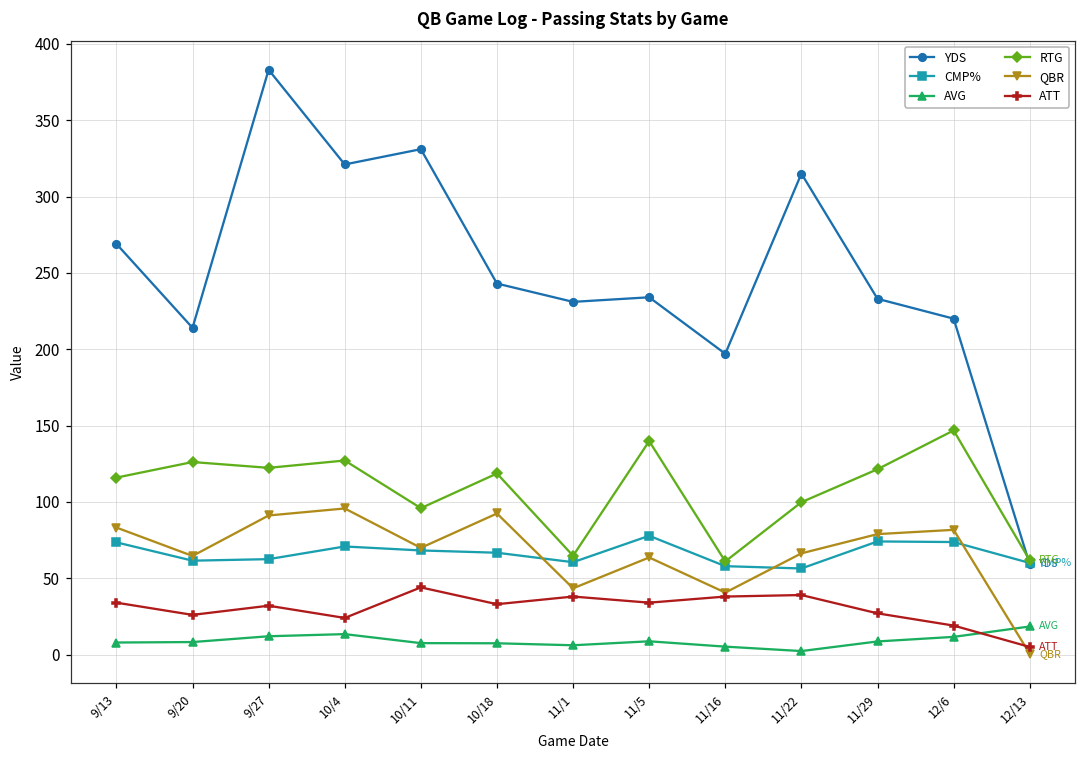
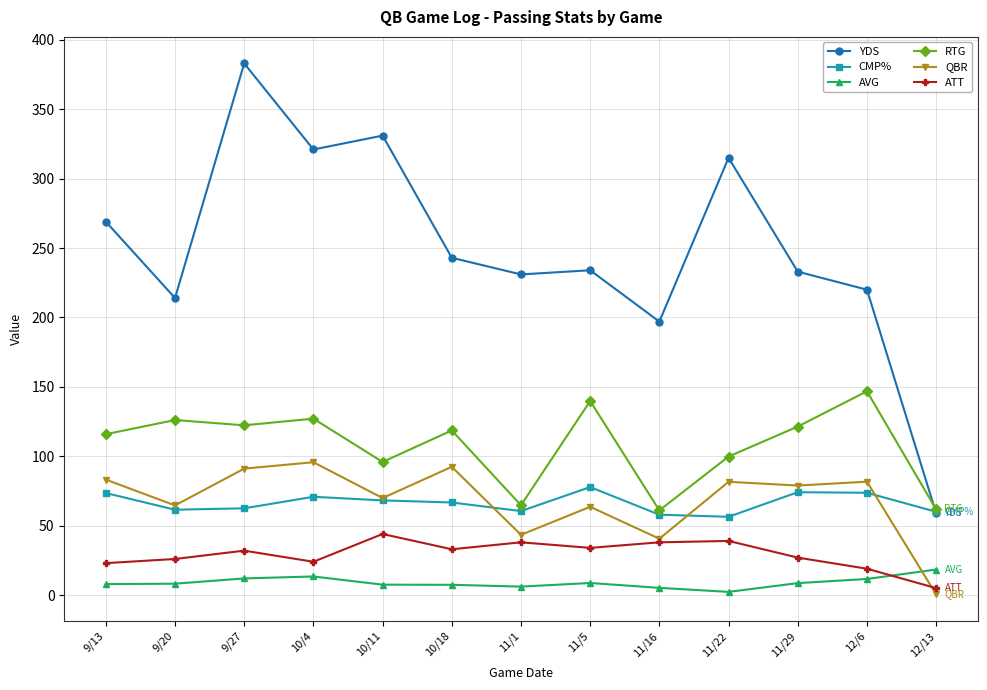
ATT, 9/13: 34 -> 23
QBR, 11/22: 66 -> 82
